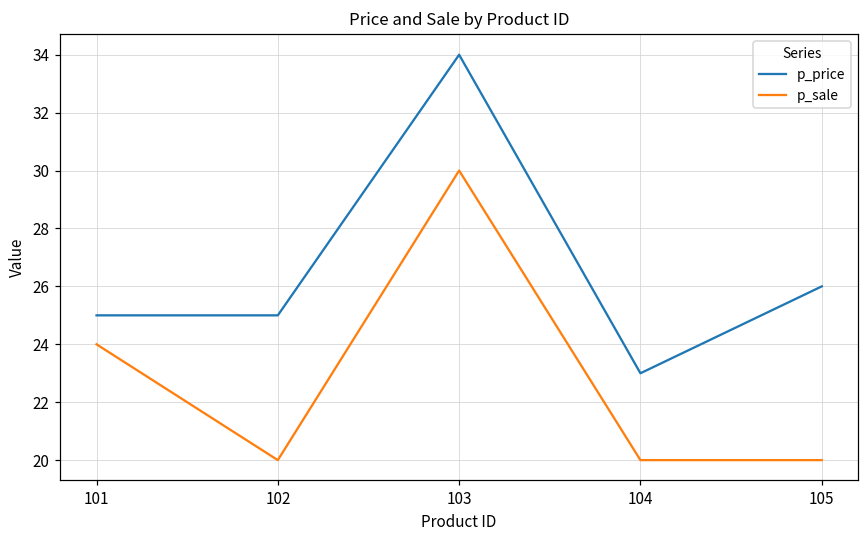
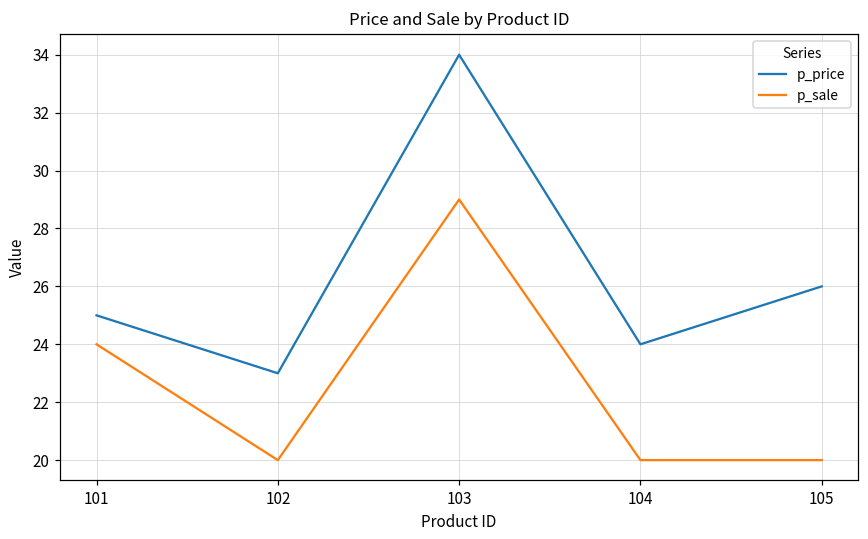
p_price, 102: 25 -> 23
p_sale, 103: 30 -> 29
p_price, 104: 23 -> 24
